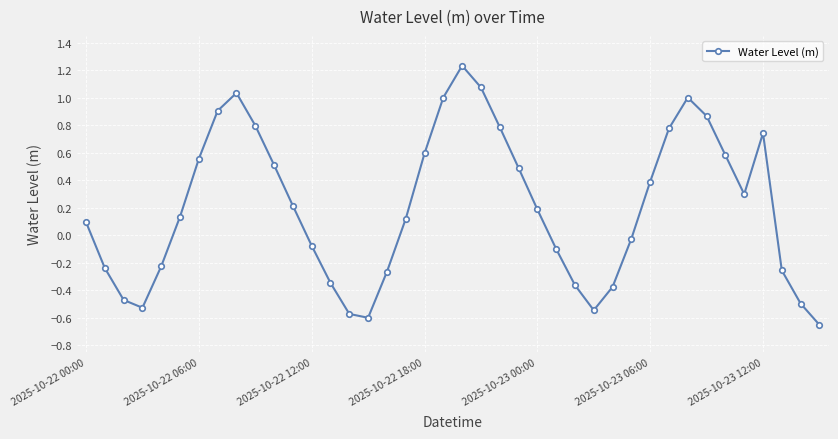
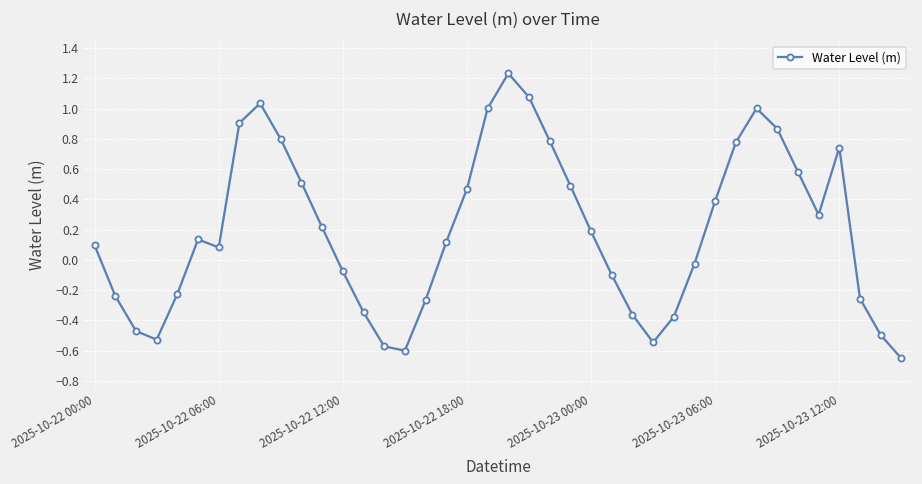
2025-10-22 06:00: 0.56 -> 0.08
2025-10-22 18:00: 0.59 -> 0.47
